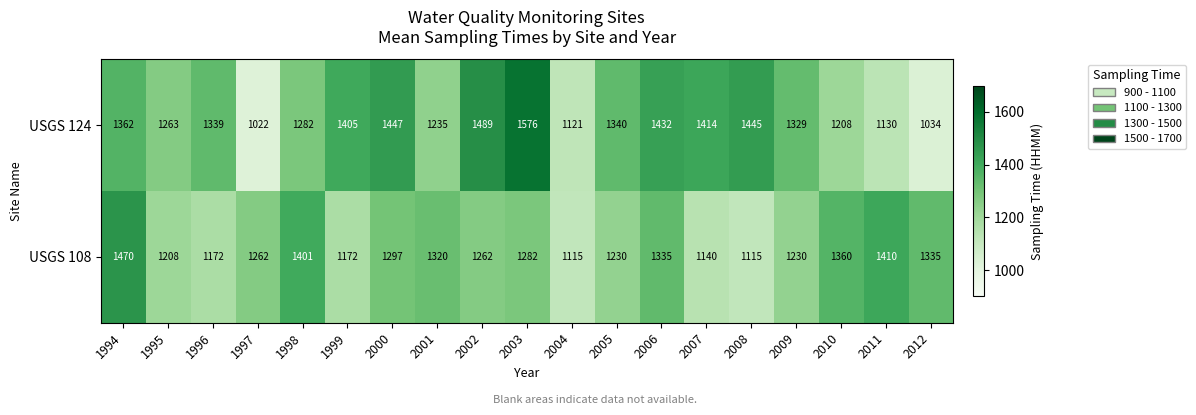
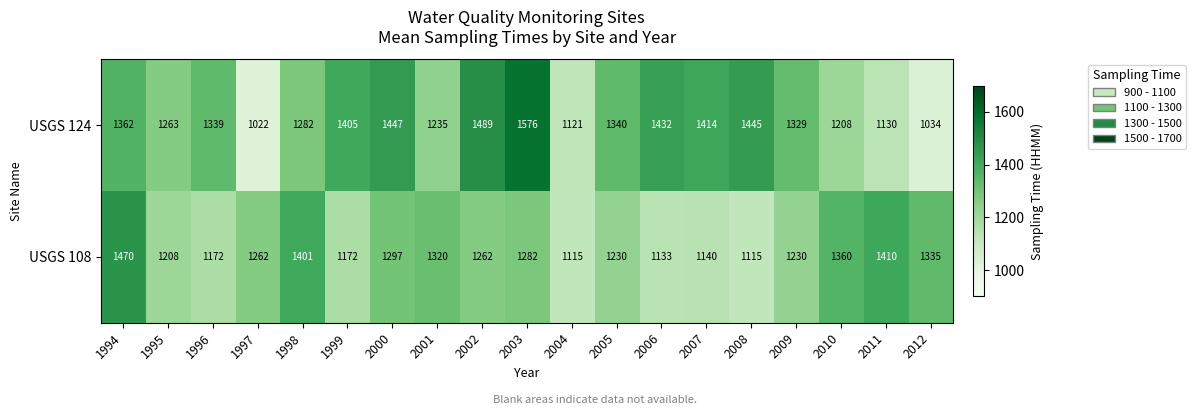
USGS 108, 2006: 1335 -> 1133
